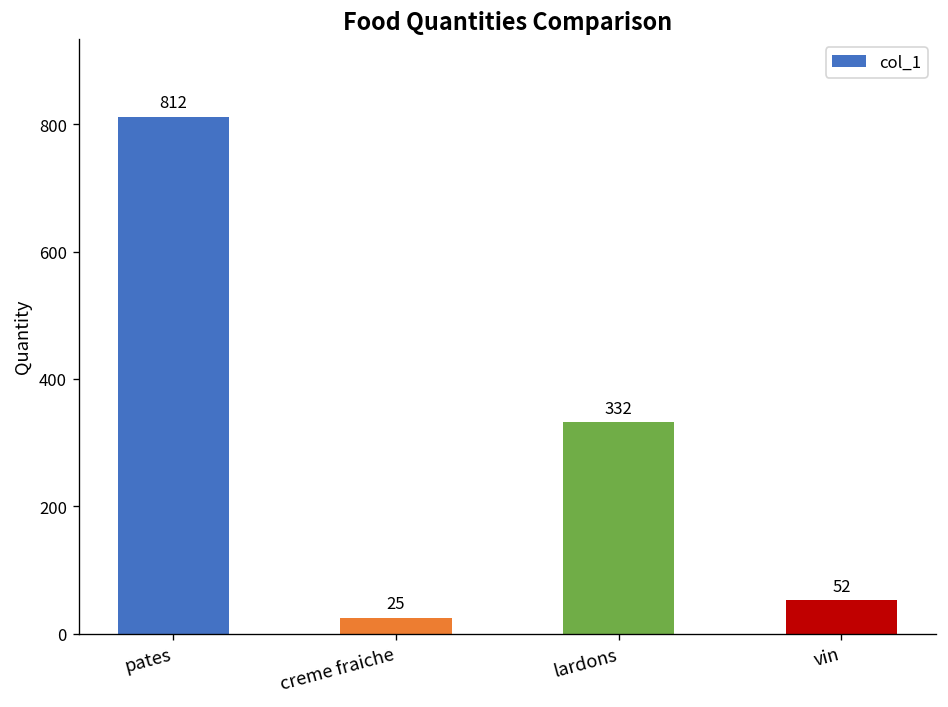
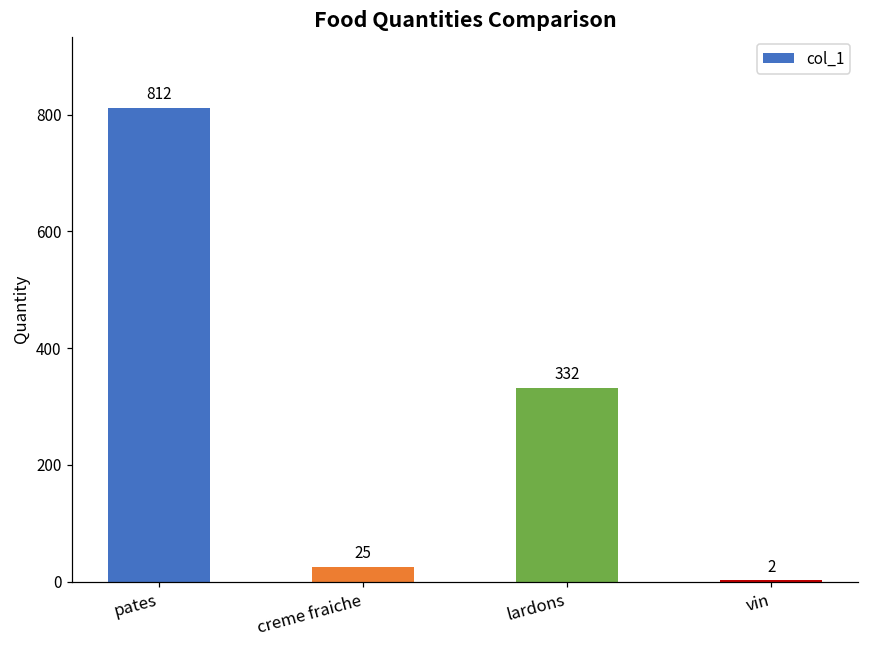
vin: 52 -> 2
